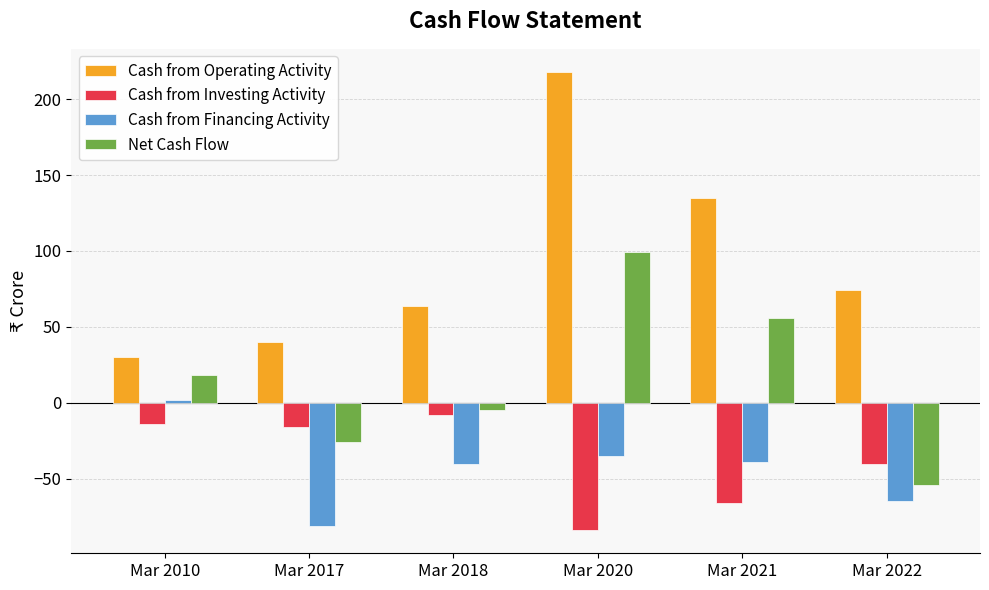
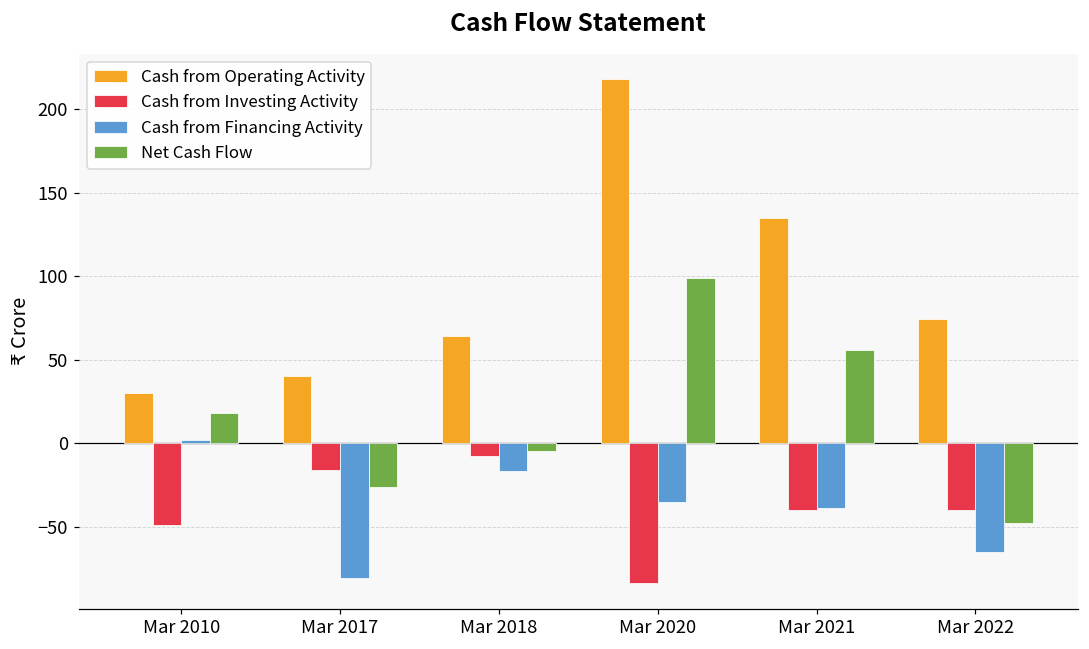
Cash from Investing Activity, Mar 2010: -14 -> -49
Cash from Financing Activity, Mar 2018: -40 -> -17
Cash from Investing Activity, Mar 2021: -66 -> -40
Net Cash Flow, Mar 2022: -54 -> -48
